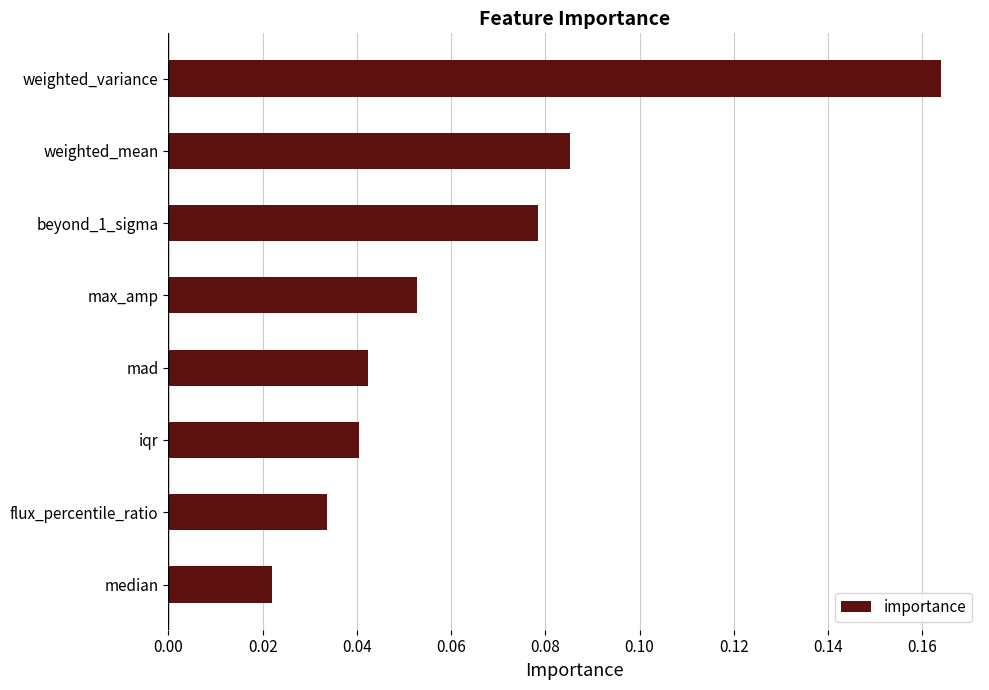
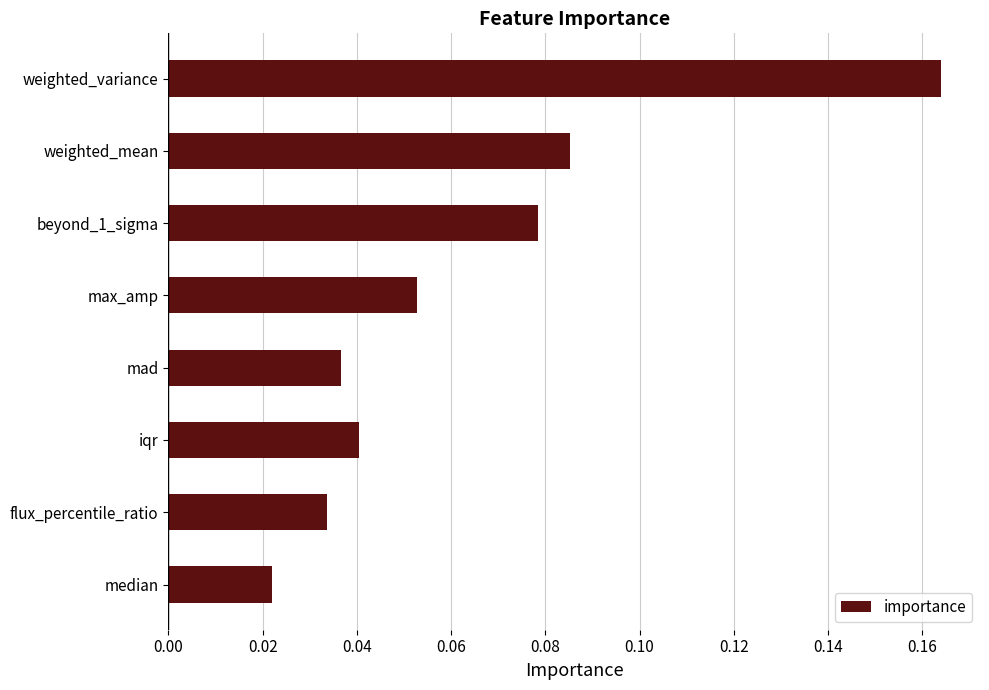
mad: 0.042 -> 0.037
